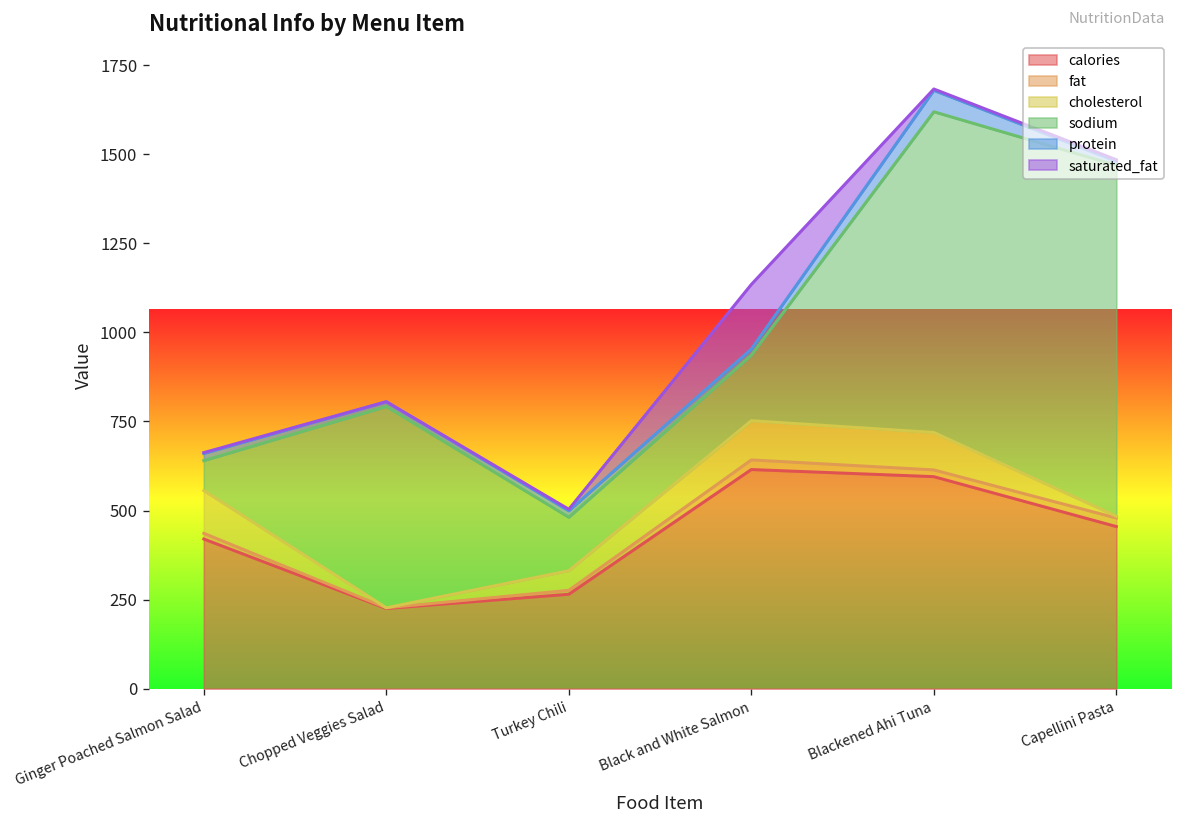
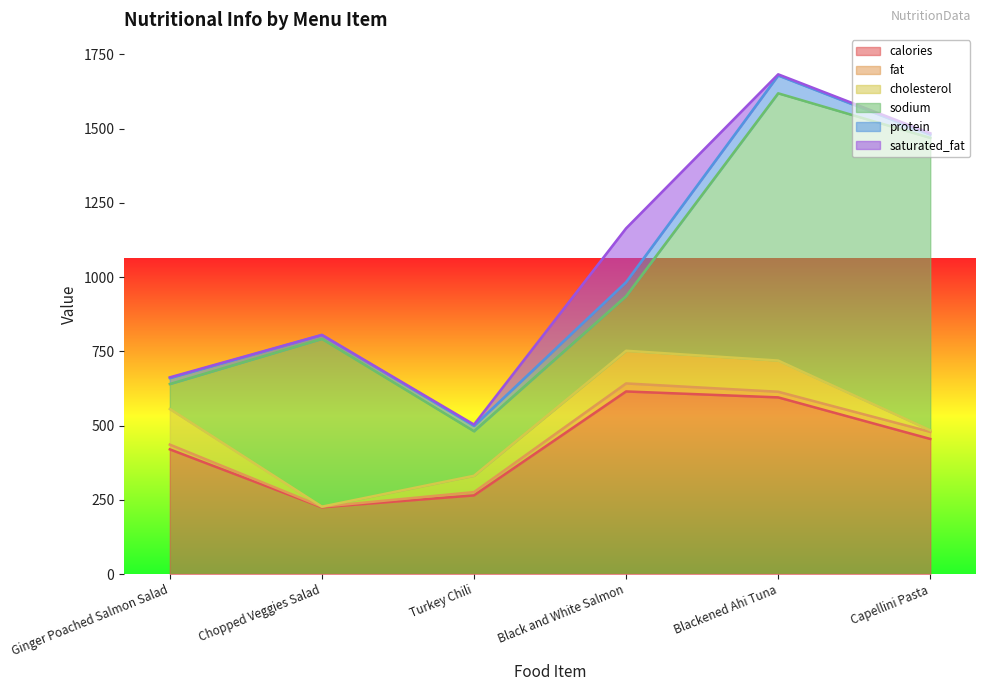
protein, Black and White Salmon: 20 -> 50
